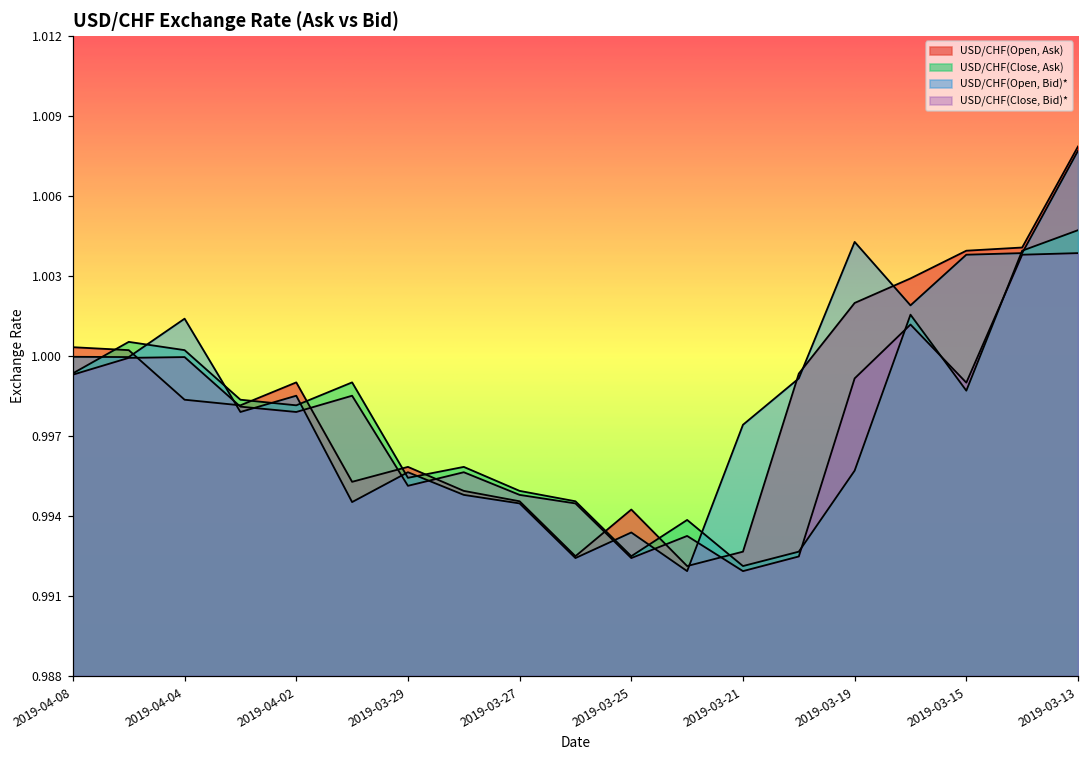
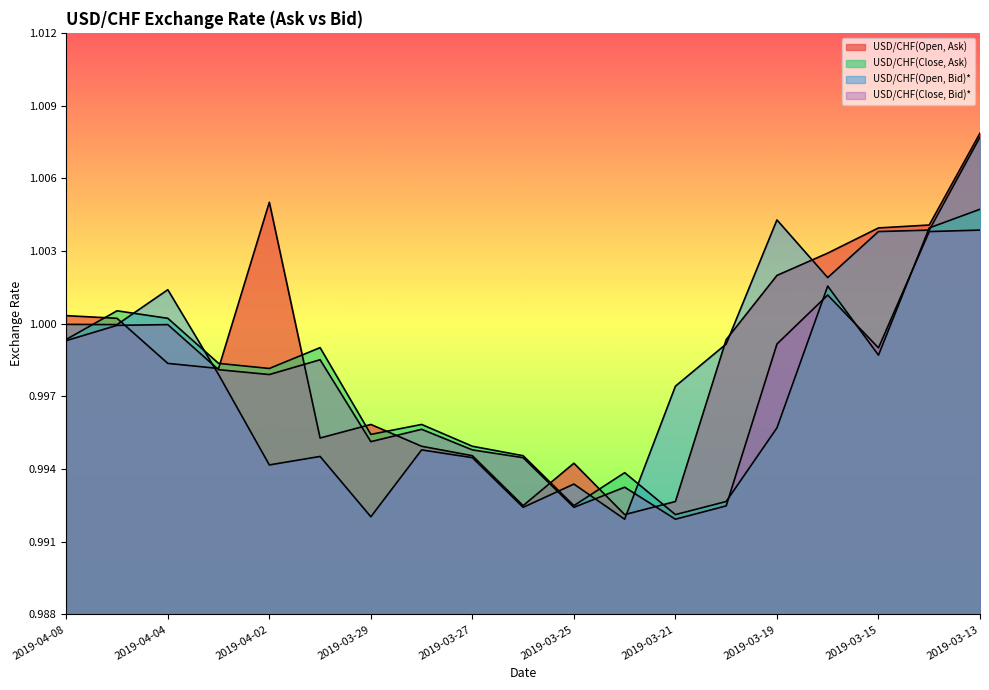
USD/CHF(Open, Ask), 2019-04-02: 0.9990 -> 1.0050
USD/CHF(Open, Bid)*, 2019-04-02: 0.9985 -> 0.9942
USD/CHF(Open, Bid)*, 2019-03-29: 0.9956 -> 0.9920
